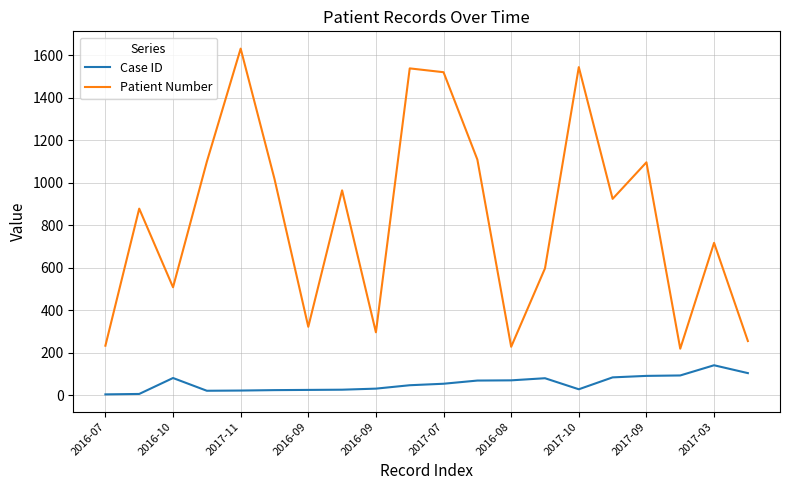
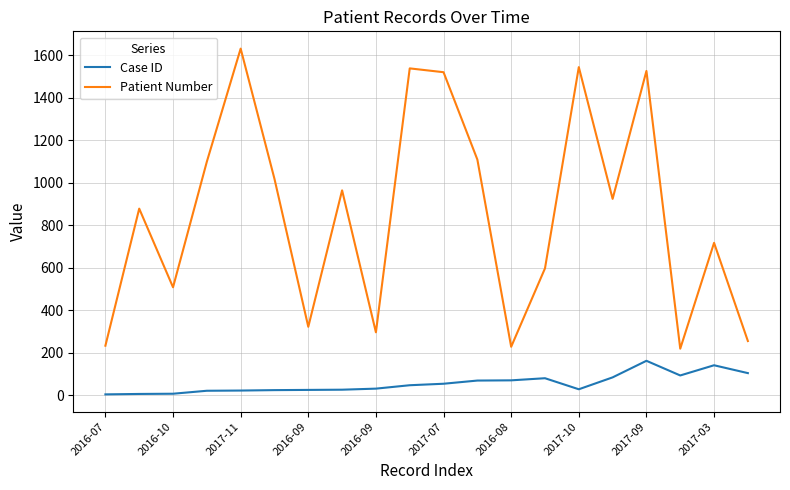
Case ID, 2016-10: 80 -> 10
Case ID, 2017-09: 90 -> 160
Patient Number, 2017-09: 1100 -> 1530
